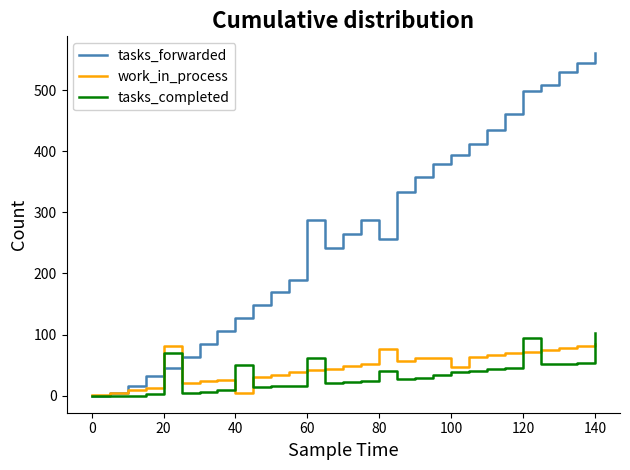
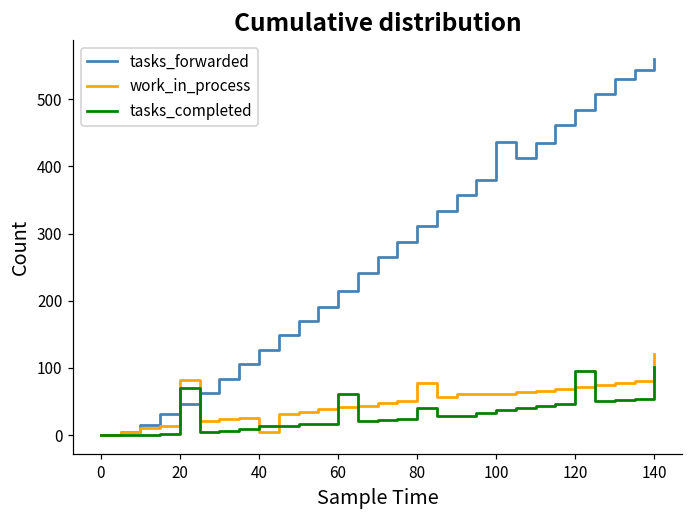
tasks_completed, 40: 50 -> 10
tasks_forwarded, 60: 290 -> 220
tasks_forwarded, 80: 260 -> 310
tasks_forwarded, 100: 390 -> 440
work_in_process, 100: 50 -> 60
tasks_forwarded, 120: 500 -> 480
work_in_process, 140: 80 -> 120
